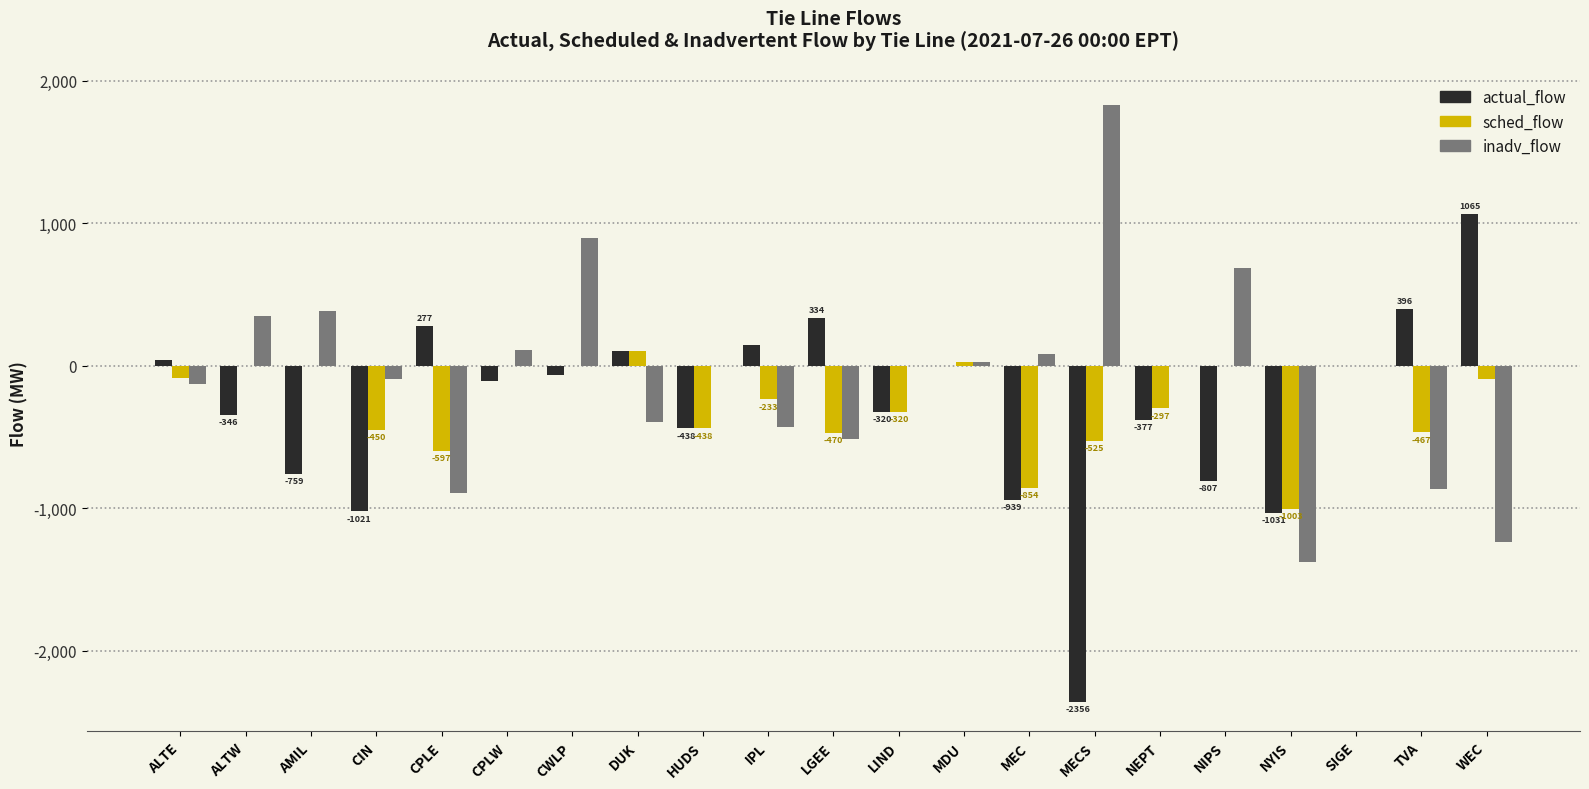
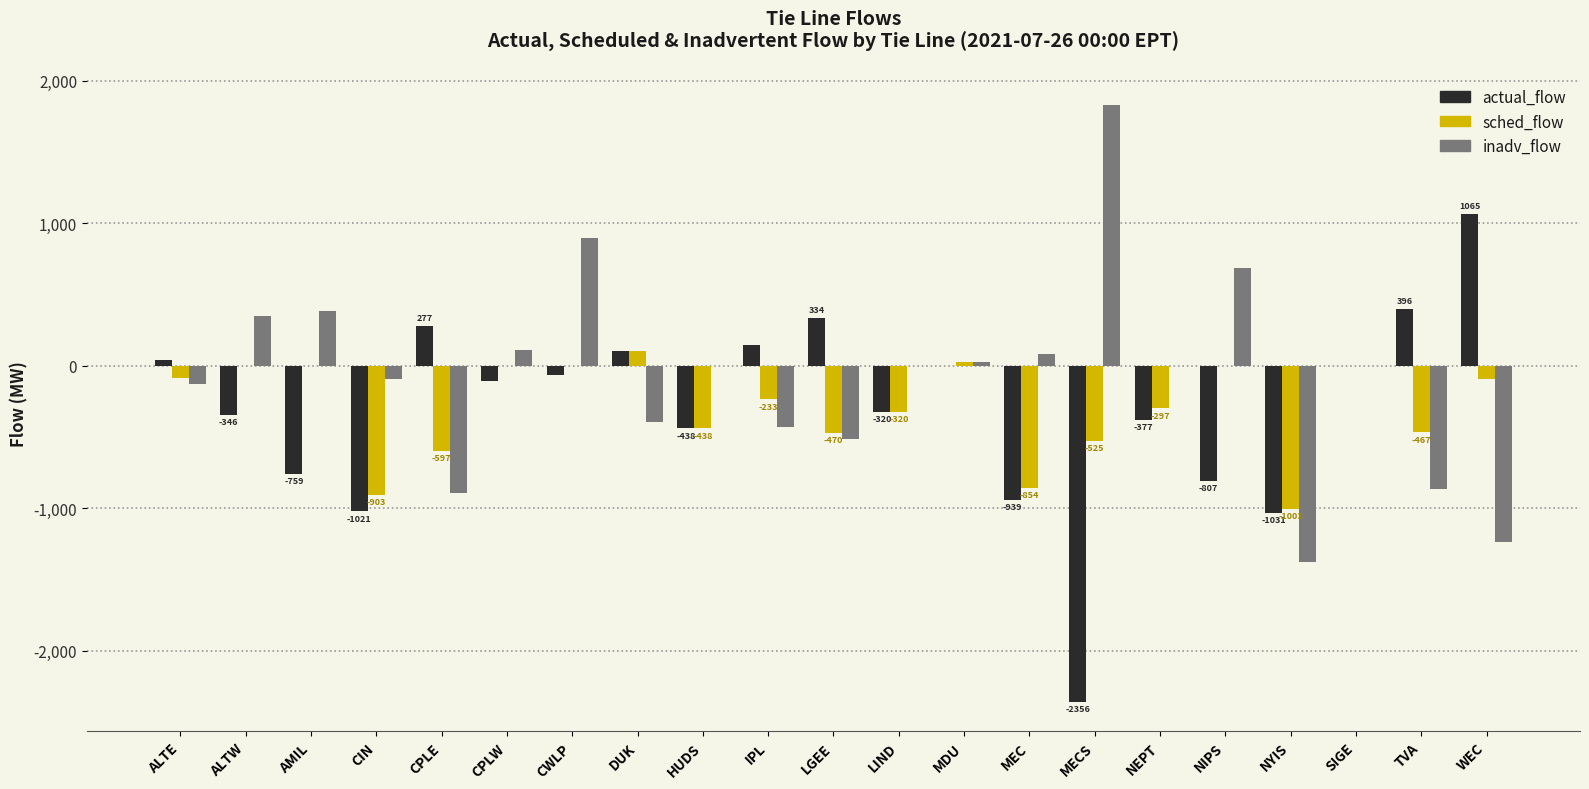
sched_flow, CIN: -450 -> -903
